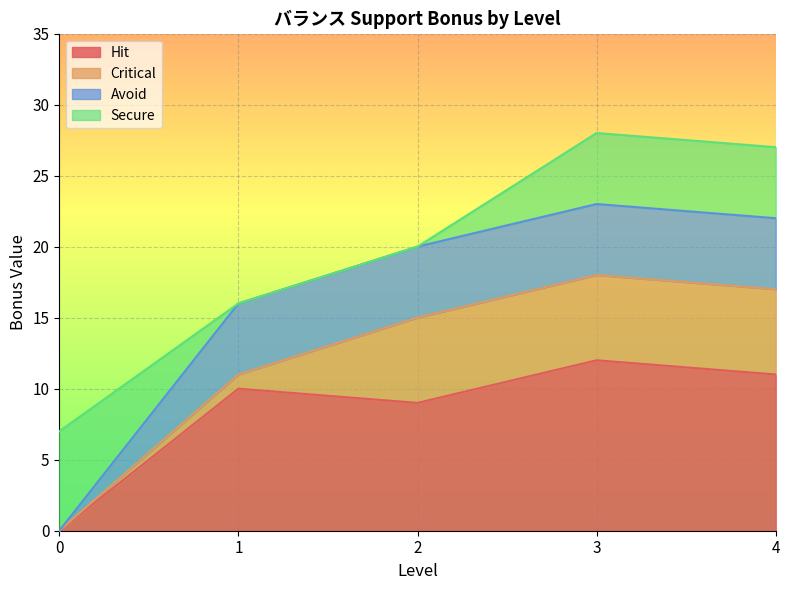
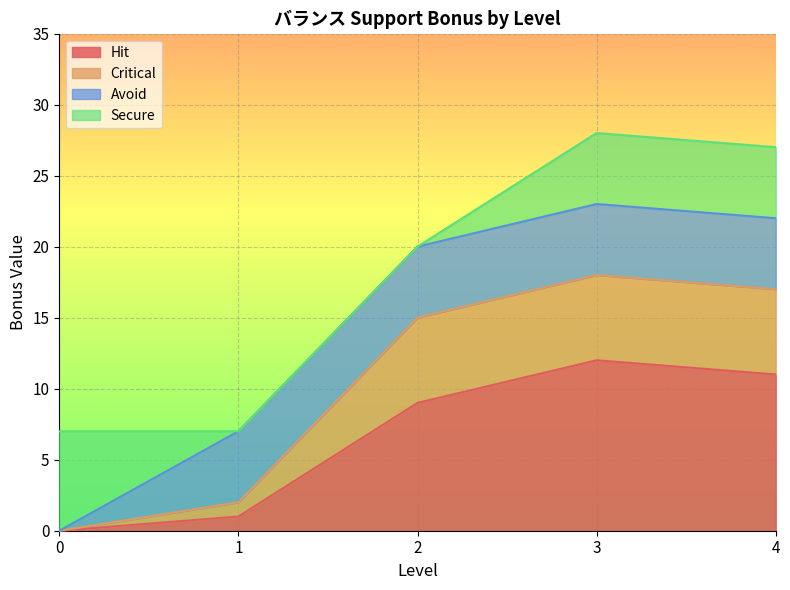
Hit, 1: 10 -> 1
